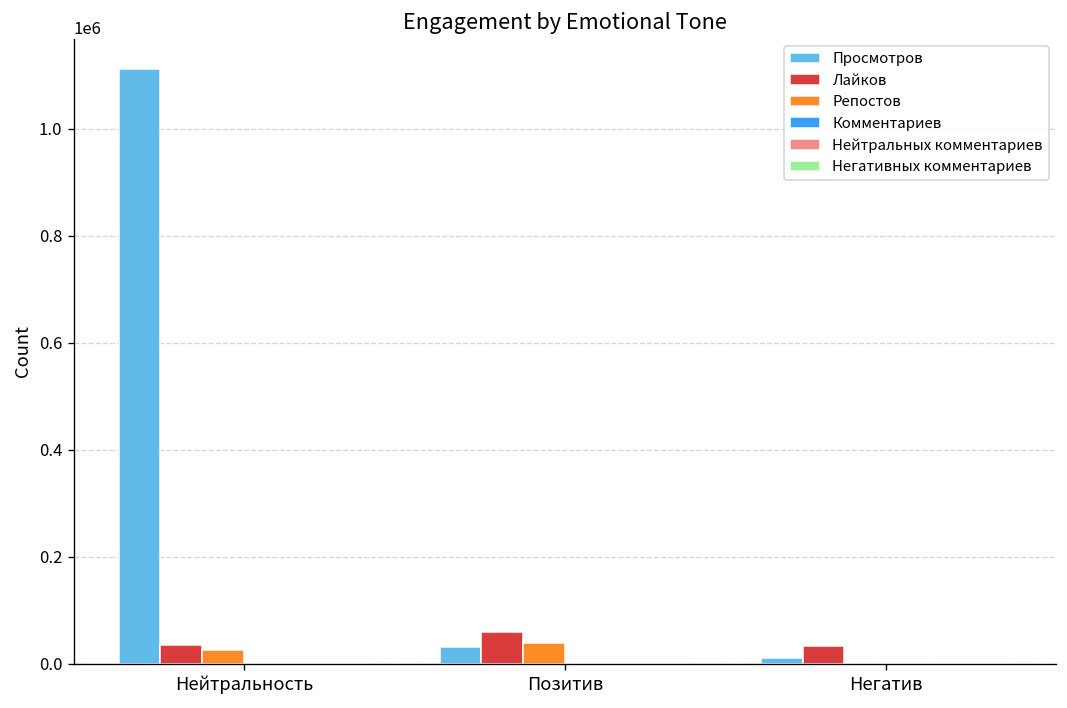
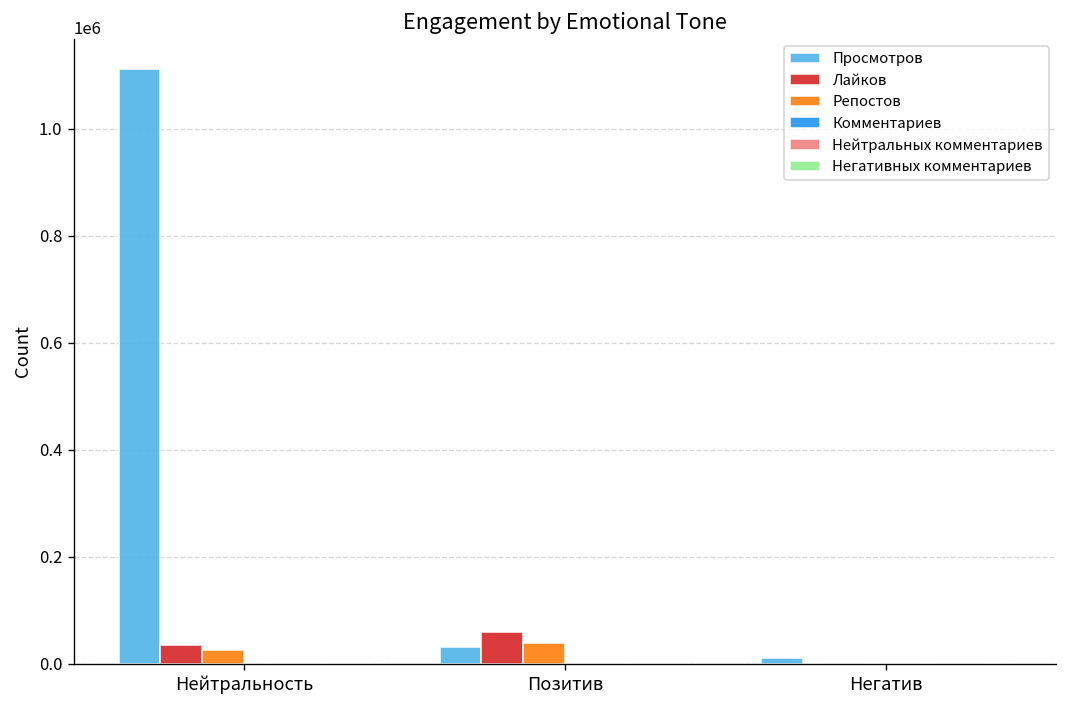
Лайков, Негатив: 30000 -> 0
